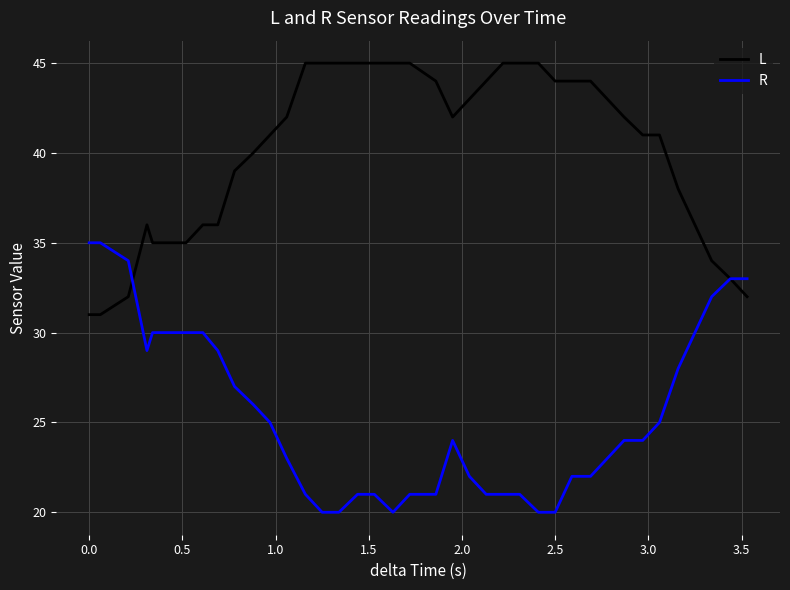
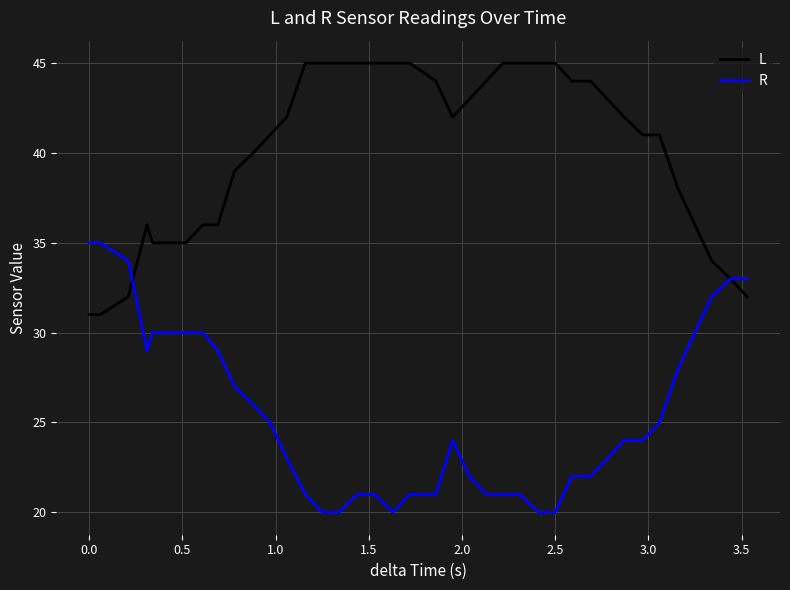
L, 2.5: 44 -> 45
